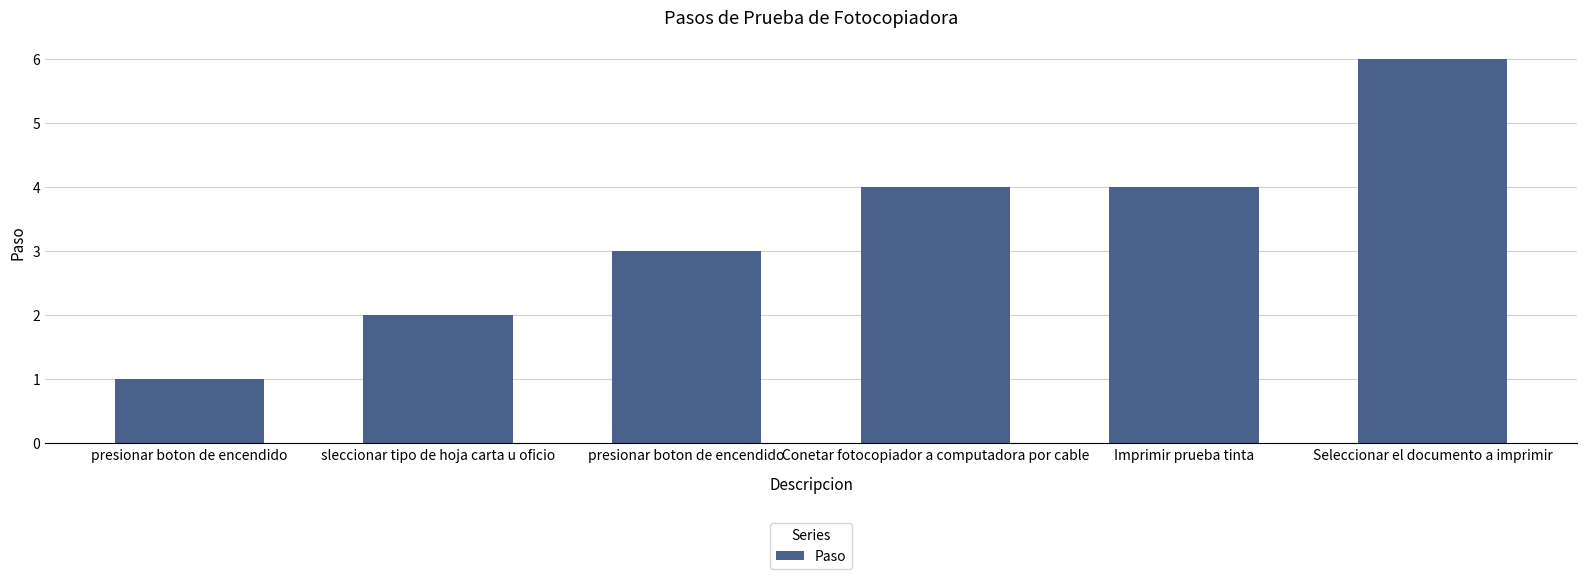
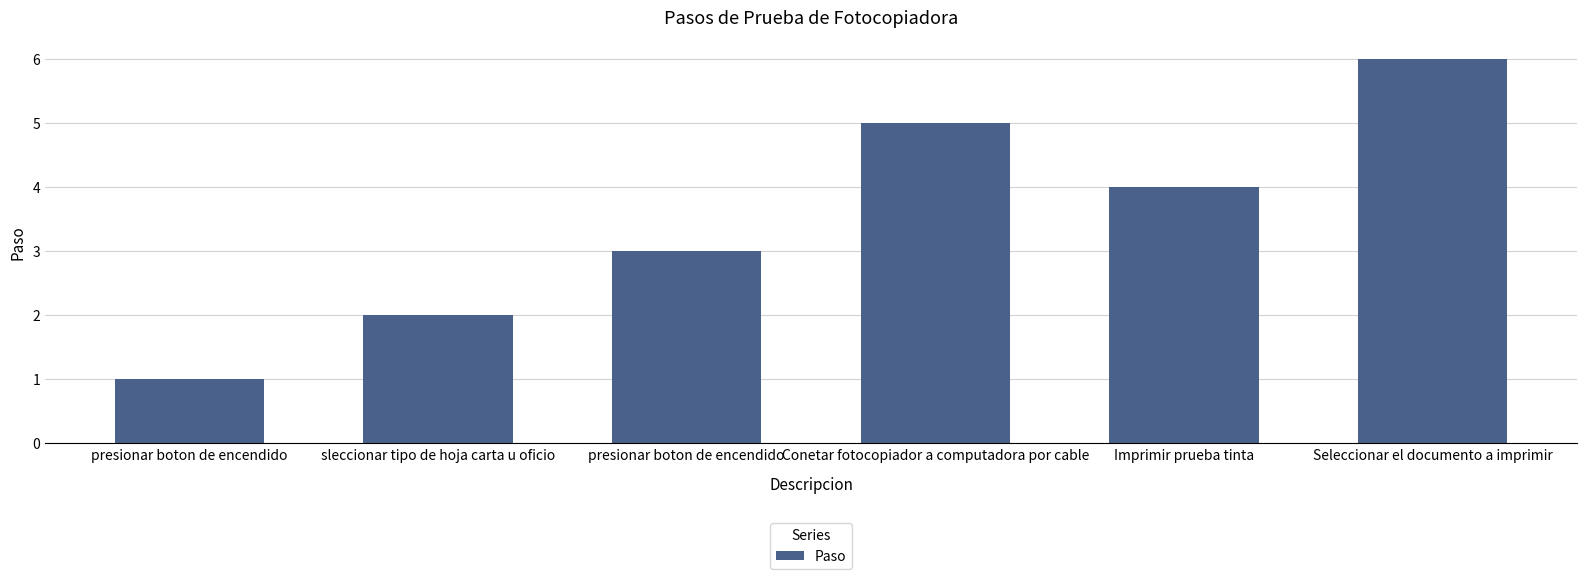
Conetar fotocopiador a computadora por cable: 4 -> 5
